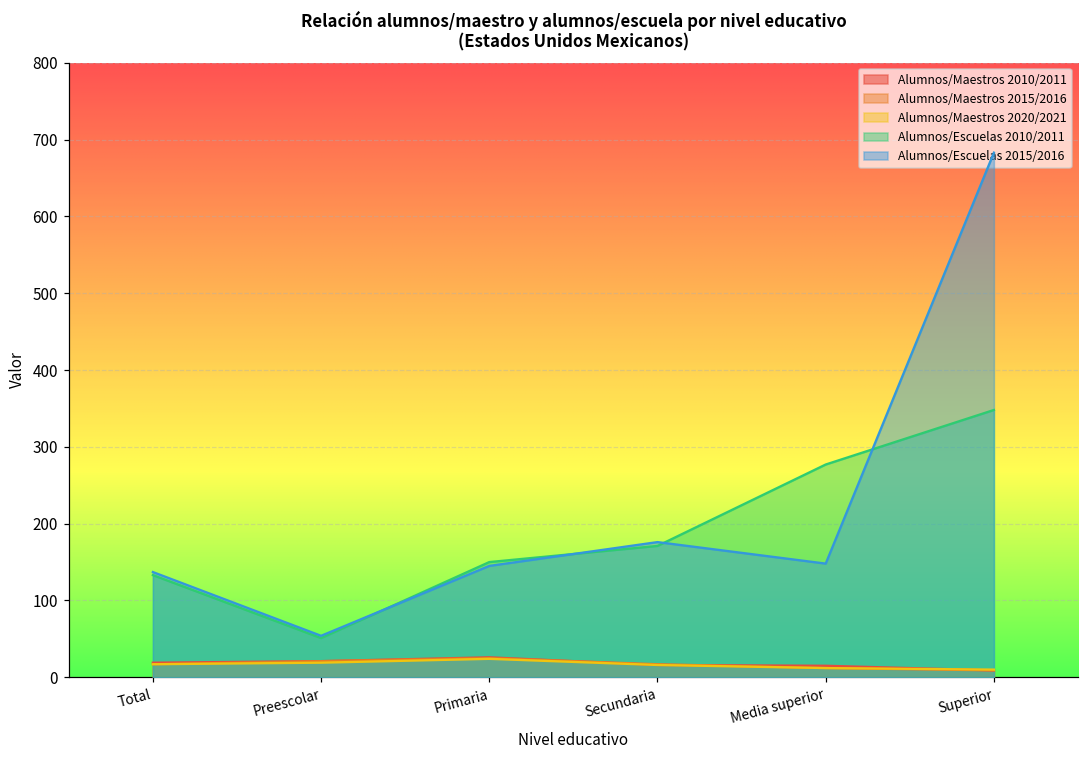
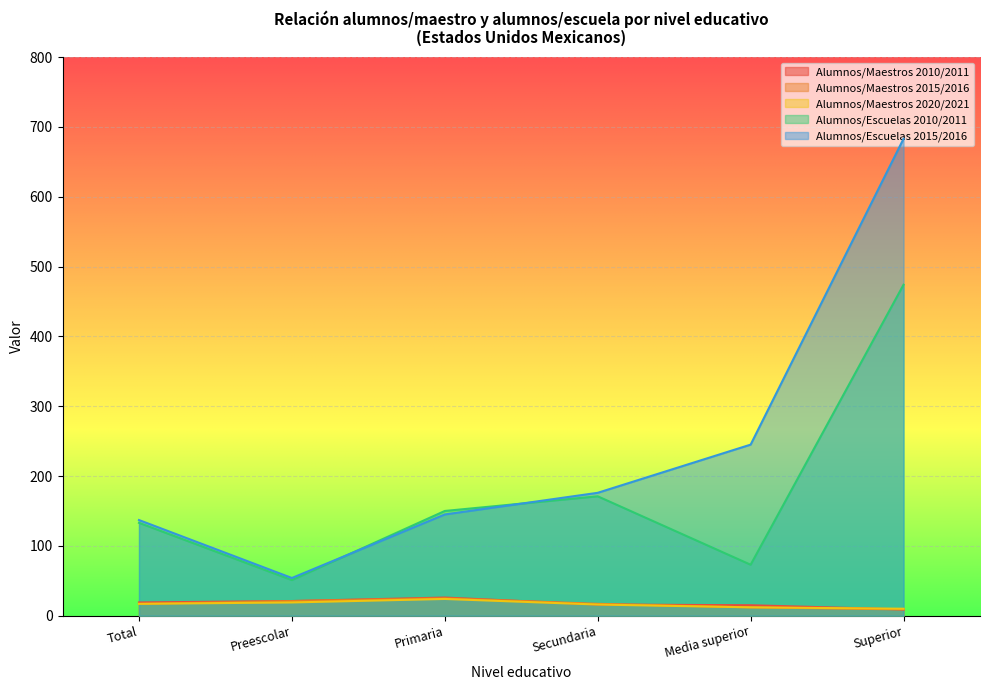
Alumnos/Escuelas 2010/2011, Media superior: 280 -> 70
Alumnos/Escuelas 2015/2016, Media superior: 150 -> 250
Alumnos/Escuelas 2010/2011, Superior: 350 -> 470
